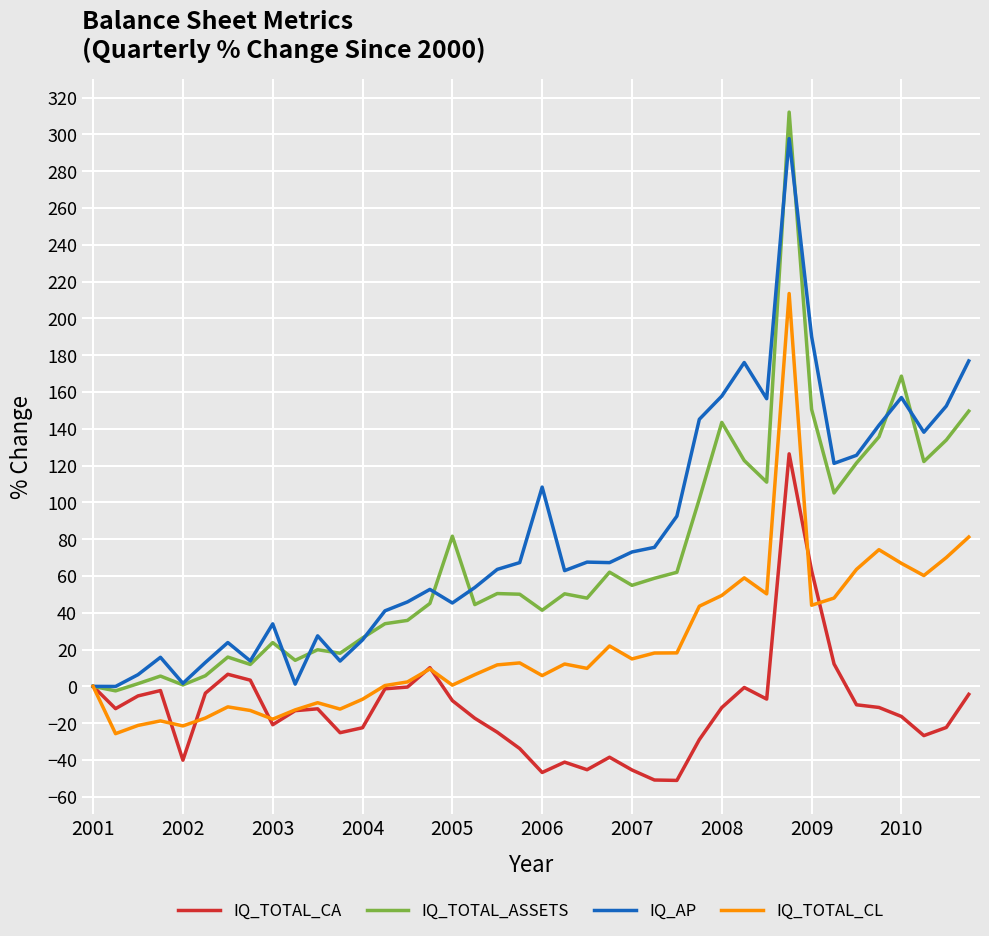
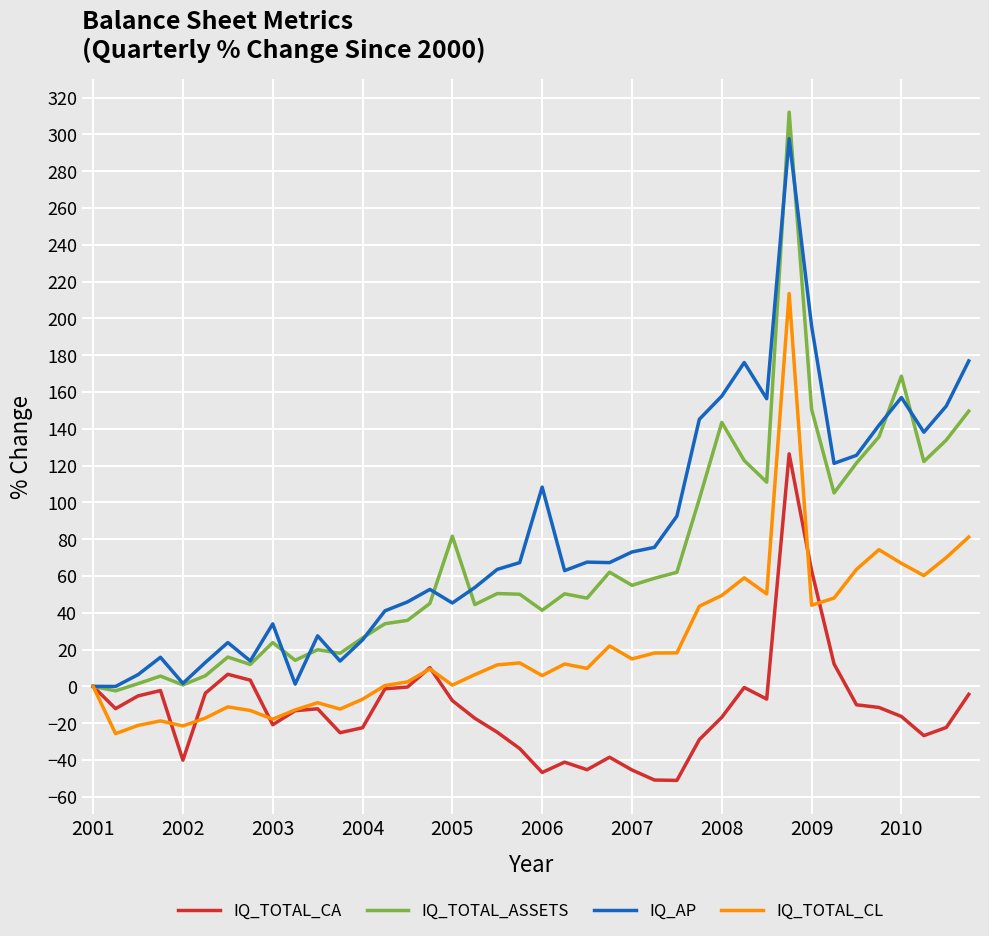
IQ_TOTAL_CA, 2008: -12 -> -17
IQ_AP, 2009: 190 -> 196
